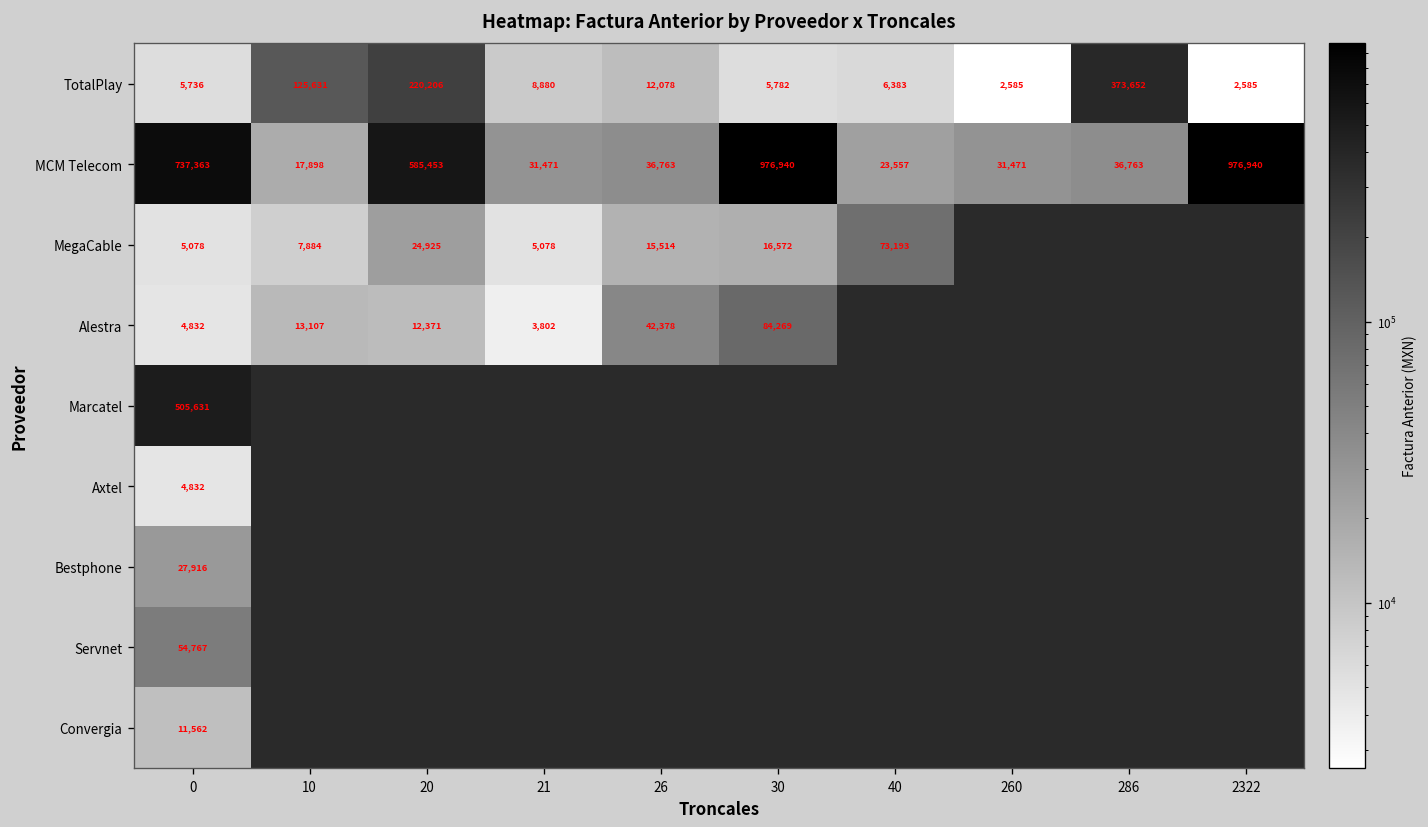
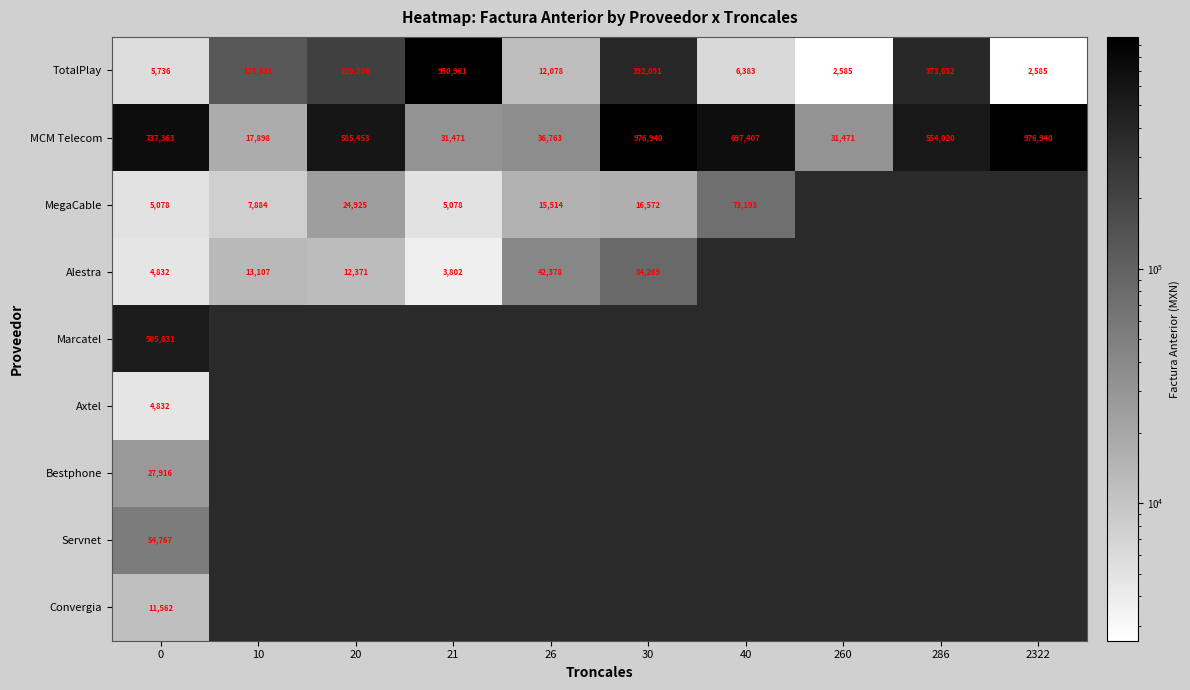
TotalPlay, 21: 8,880 -> 950,961
TotalPlay, 30: 5,782 -> 392,091
MCM Telecom, 40: 23,557 -> 697,407
MCM Telecom, 286: 36,763 -> 554,020
